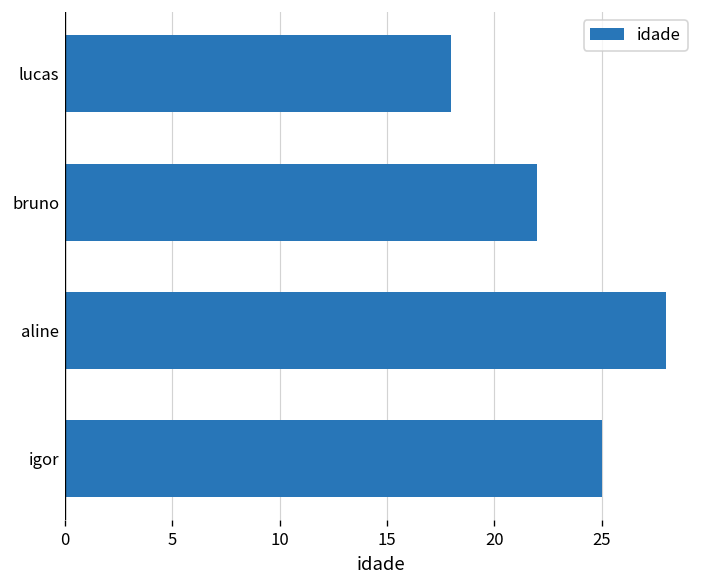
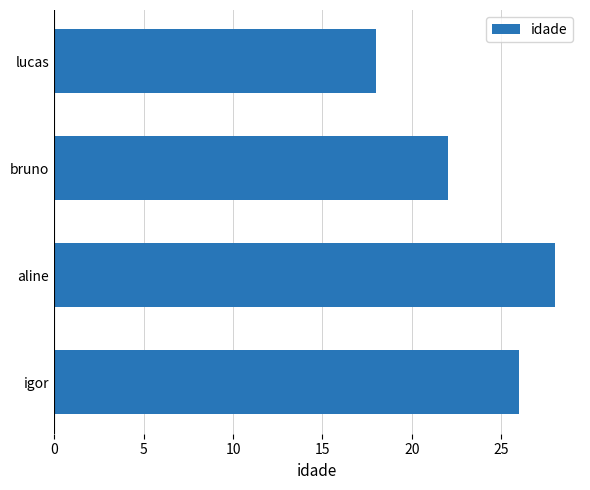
igor: 25 -> 26
